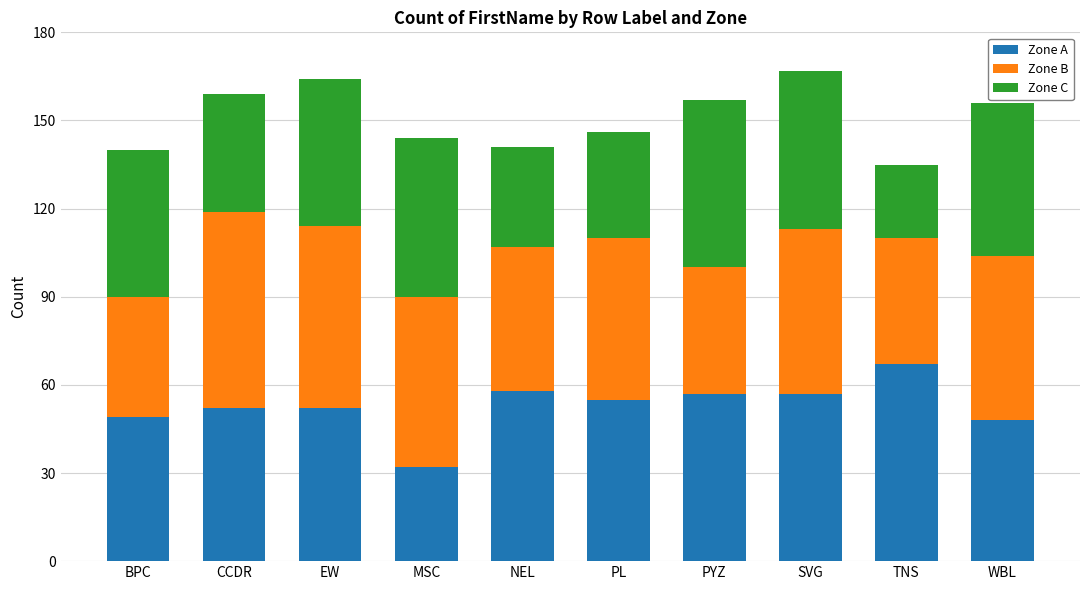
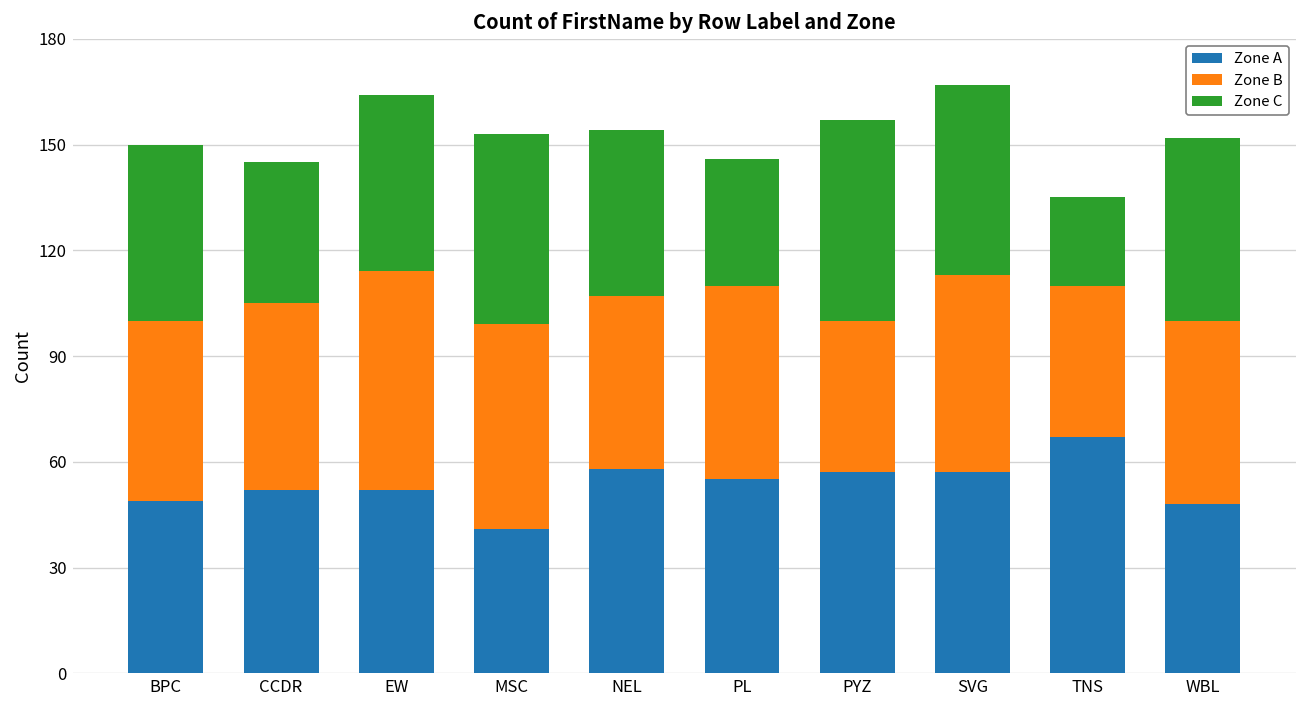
Zone B, BPC: 41 -> 51
Zone B, CCDR: 67 -> 53
Zone A, MSC: 32 -> 41
Zone C, NEL: 34 -> 47
Zone B, WBL: 56 -> 52
